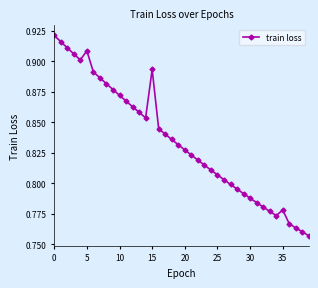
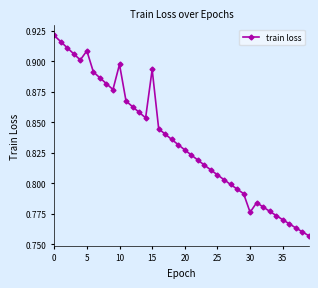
10: 0.872 -> 0.898
30: 0.788 -> 0.776
35: 0.778 -> 0.770
